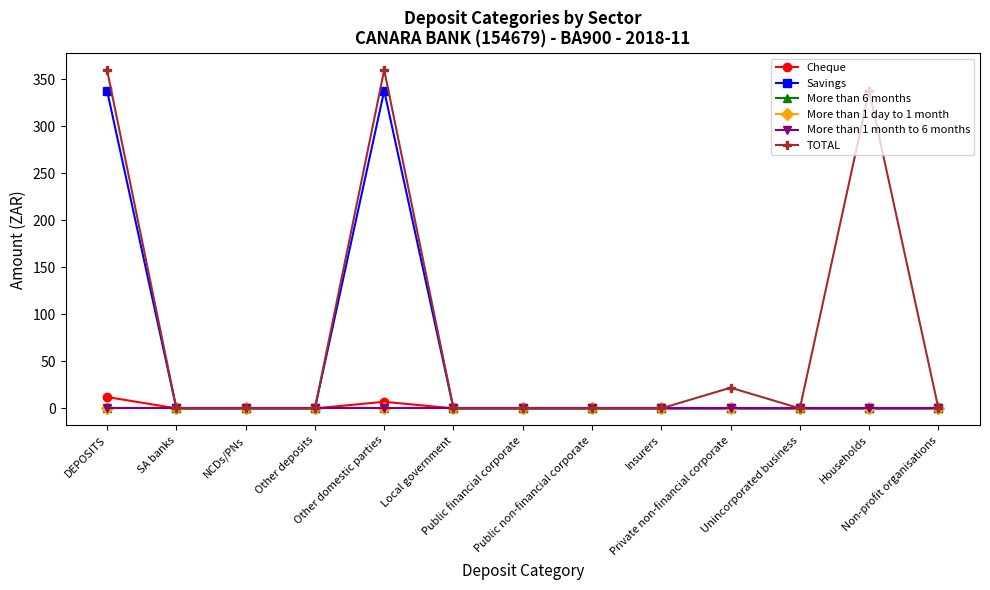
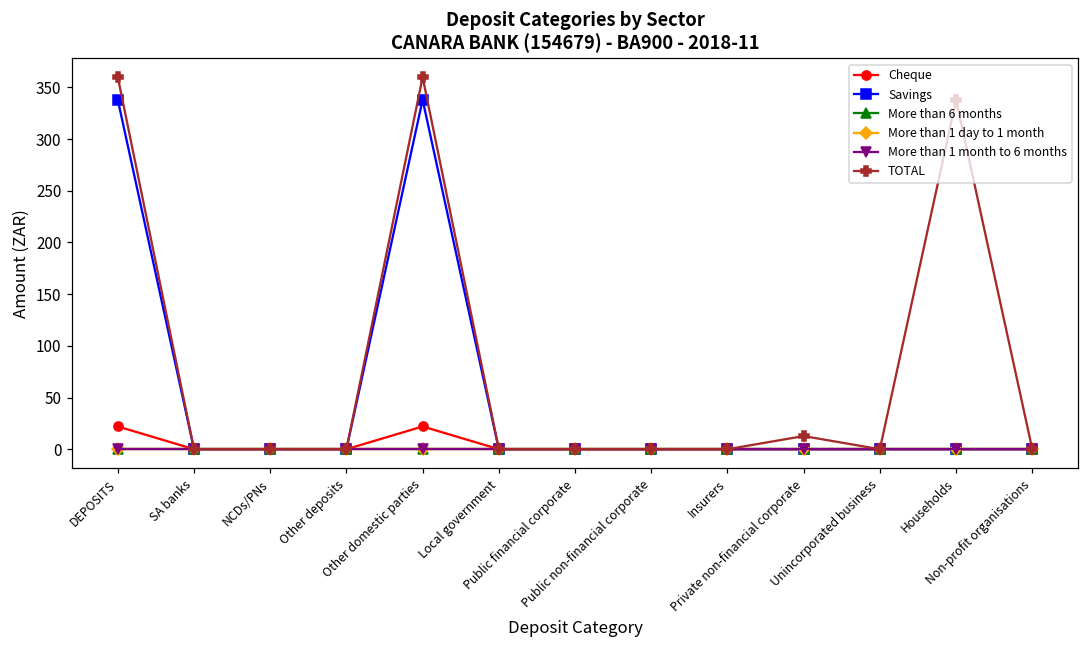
Cheque, DEPOSITS: 10 -> 20
Cheque, Other domestic parties: 10 -> 20
TOTAL, Private non-financial corporate: 20 -> 10
